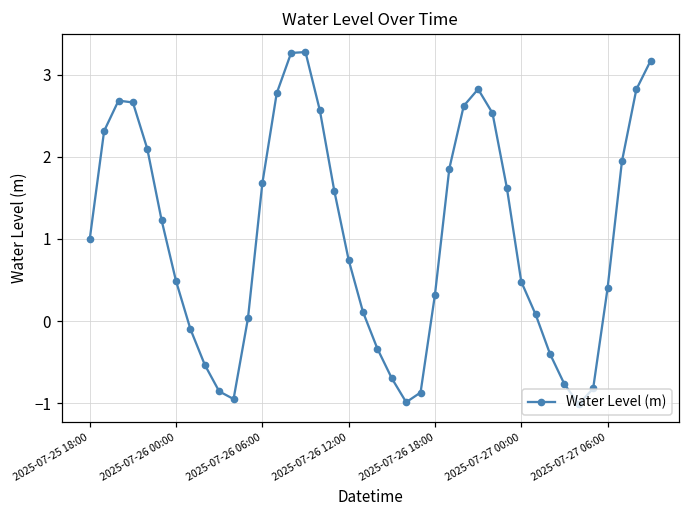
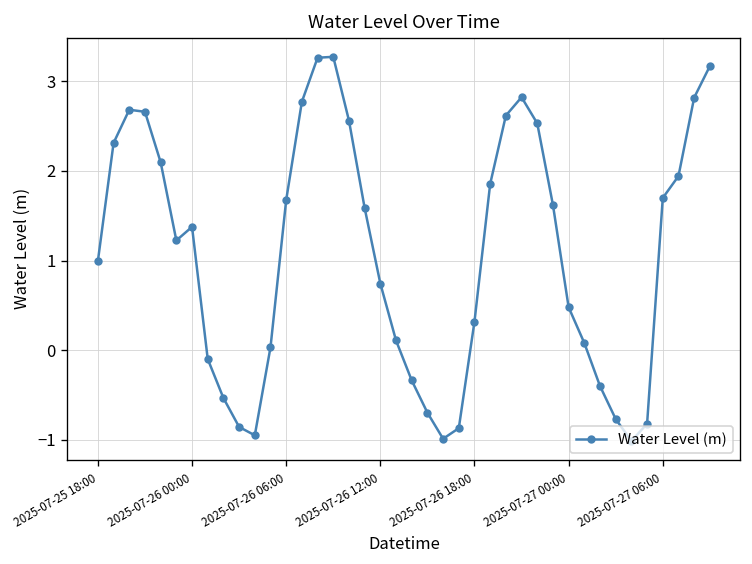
2025-07-26 00:00: 0.5 -> 1.4
2025-07-27 06:00: 0.4 -> 1.7
